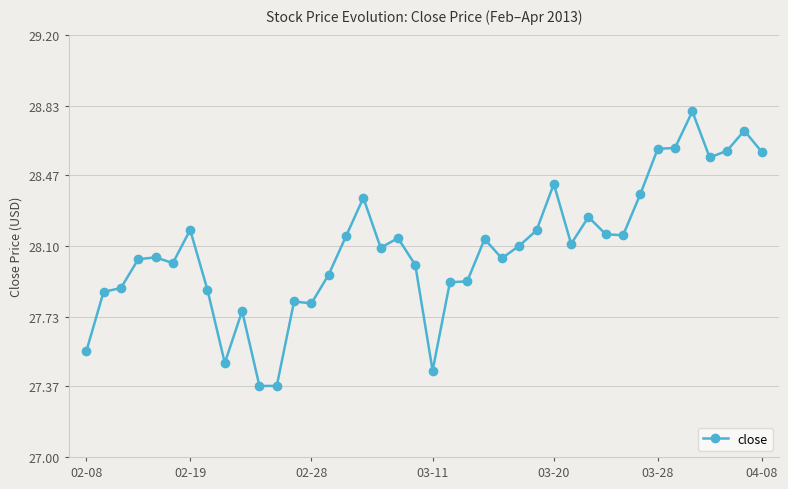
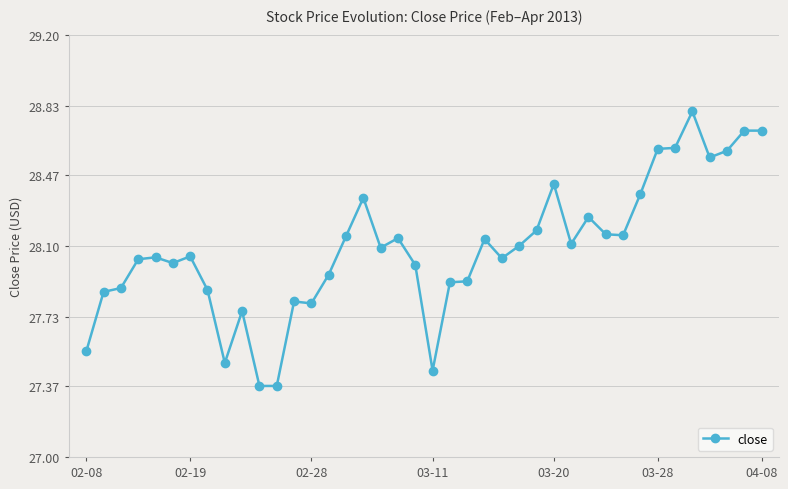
02-19: 28.18 -> 28.05
04-08: 28.59 -> 28.70
